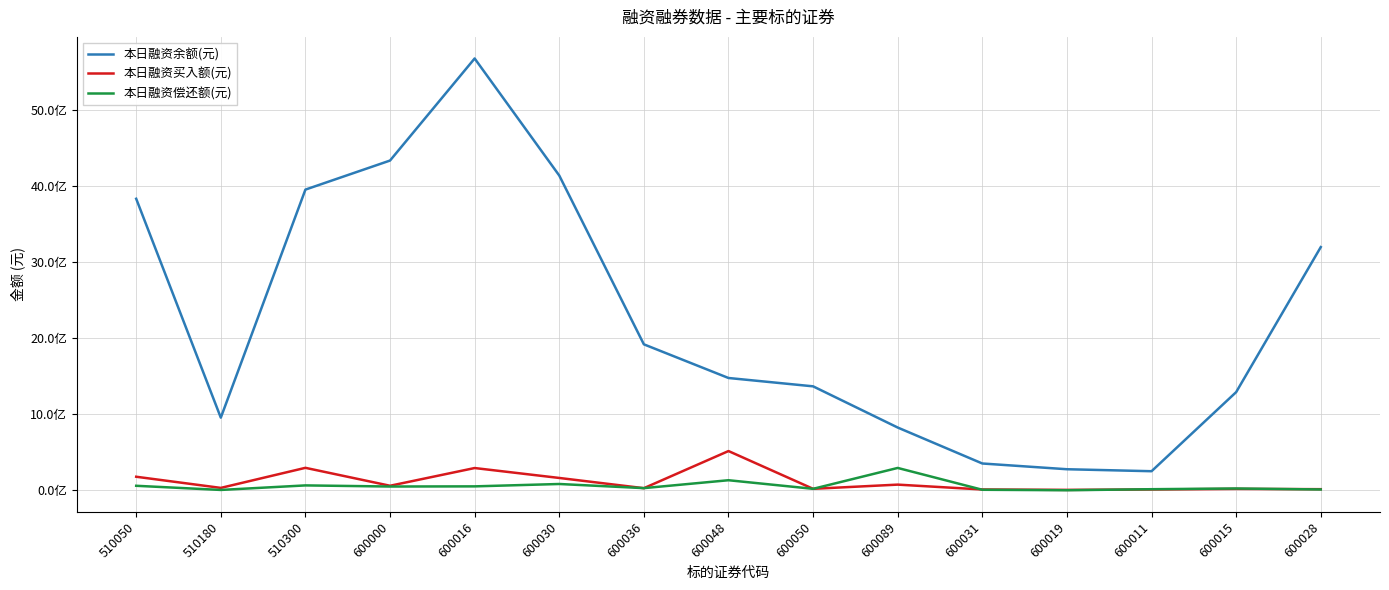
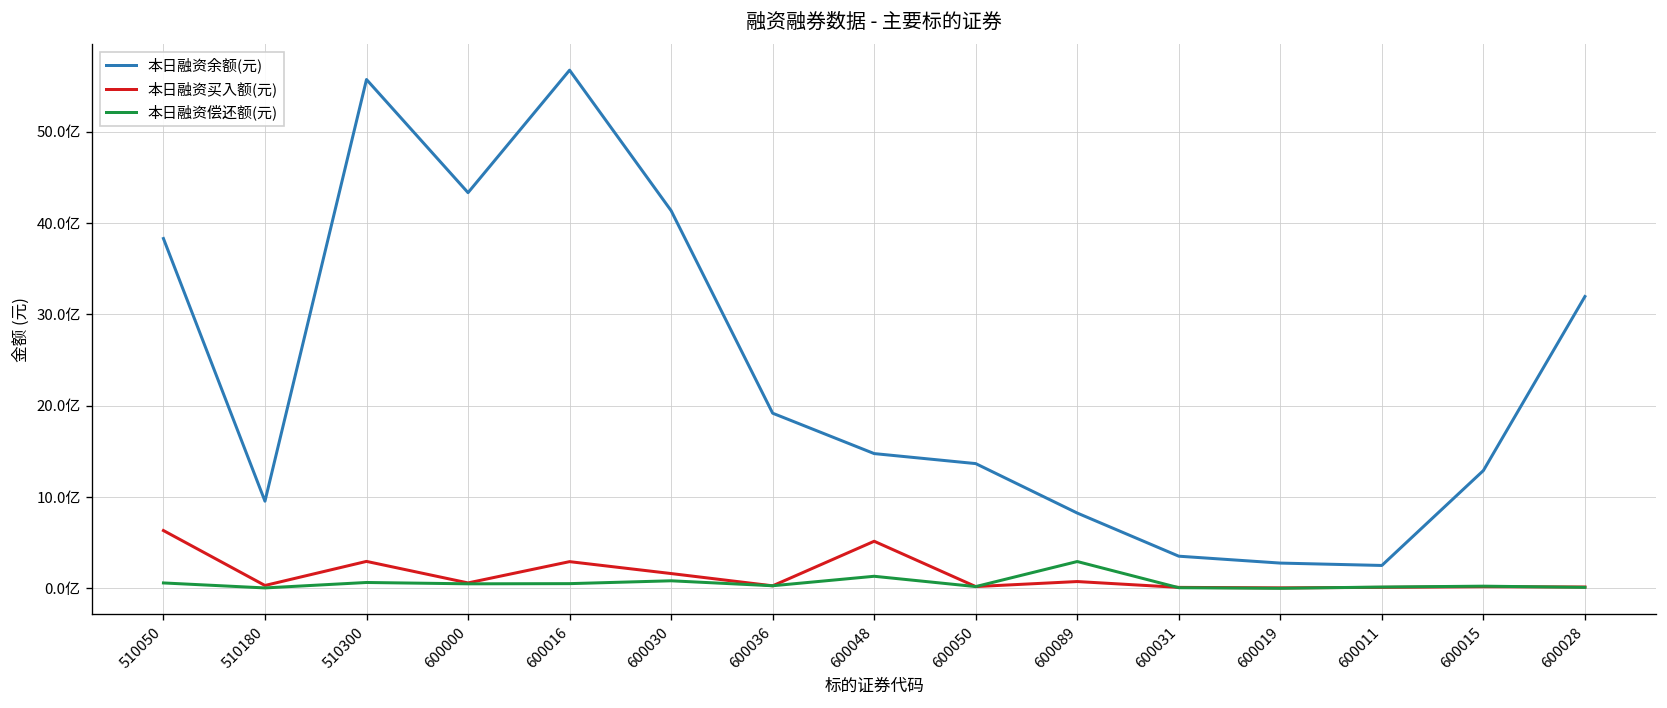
本日融资买入额(元), 510050: 2亿 -> 6亿
本日融资余额(元), 510300: 40亿 -> 56亿
